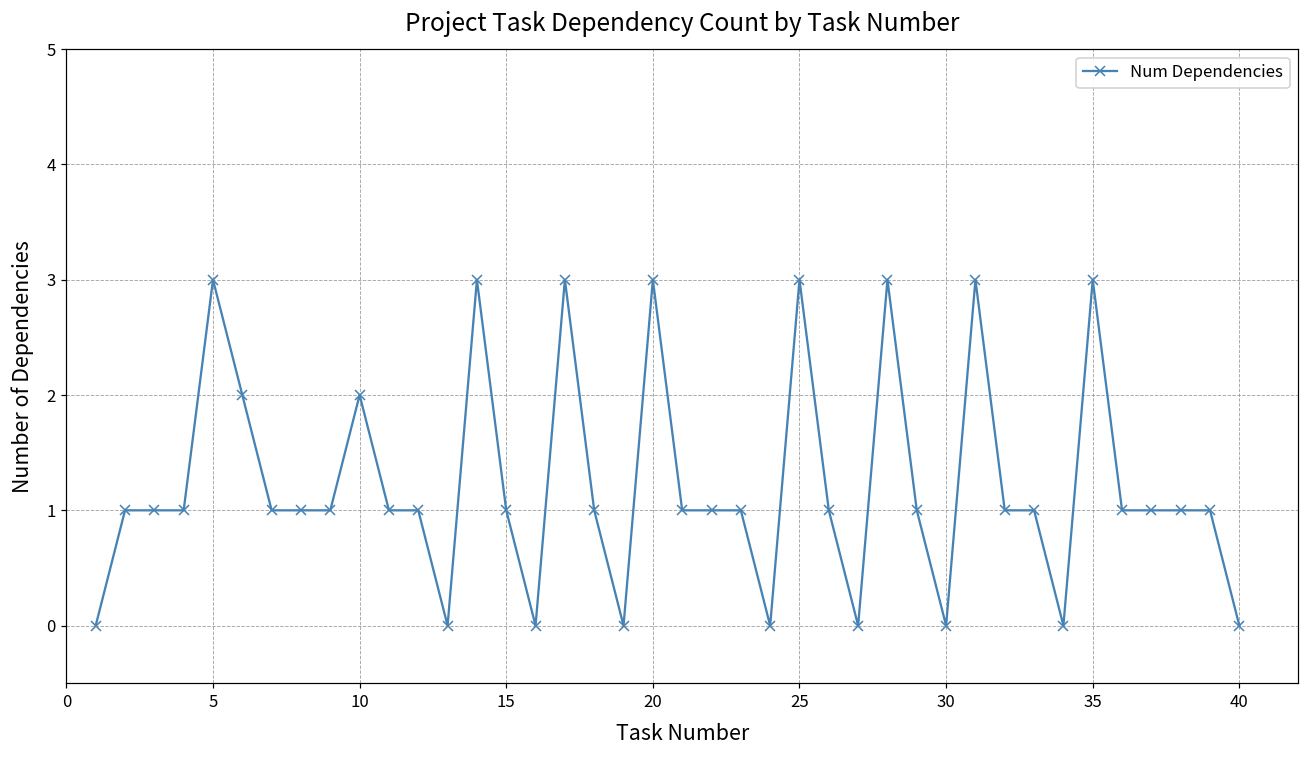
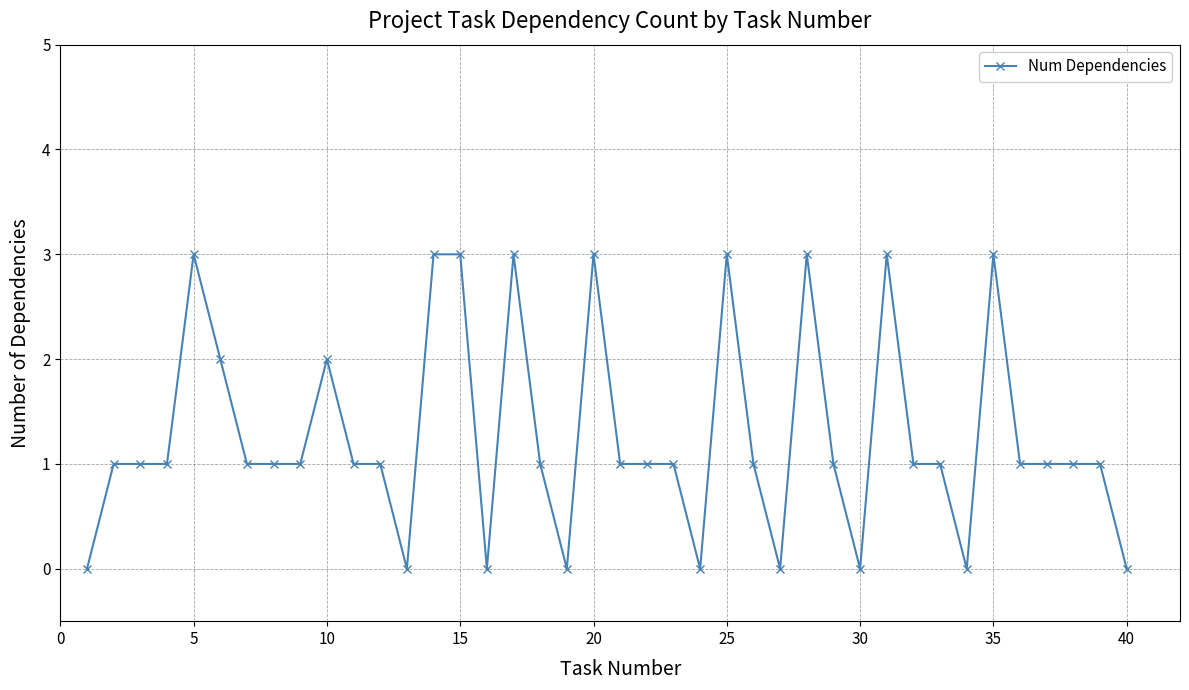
15: 1 -> 3
